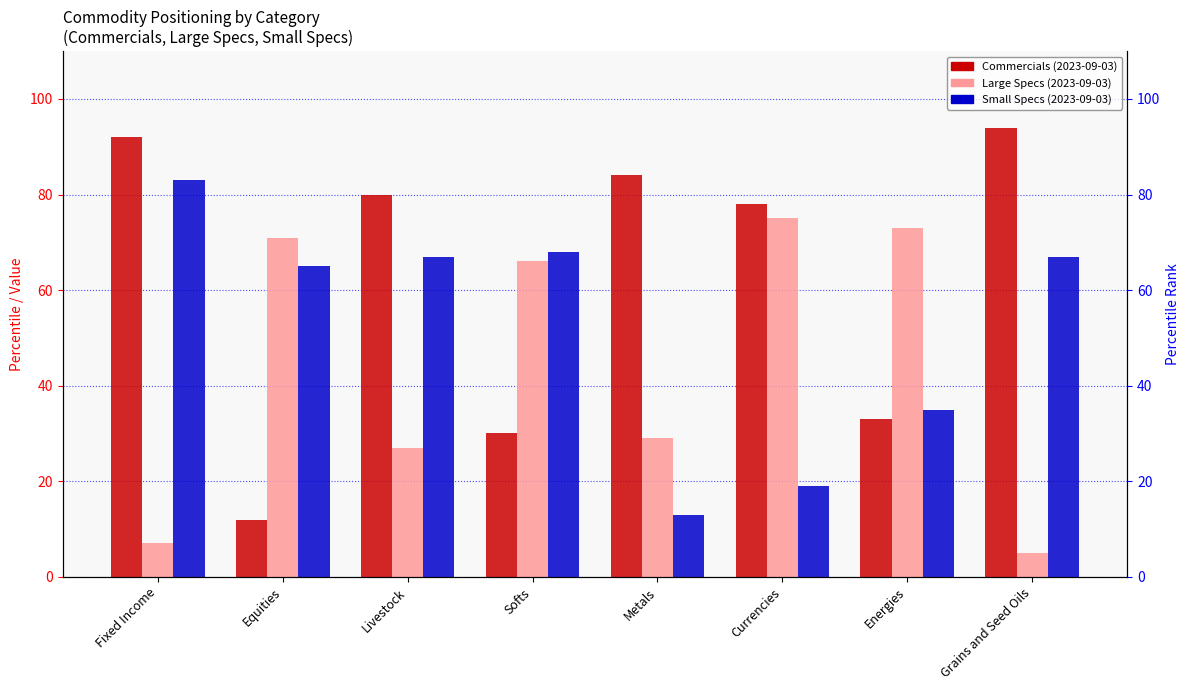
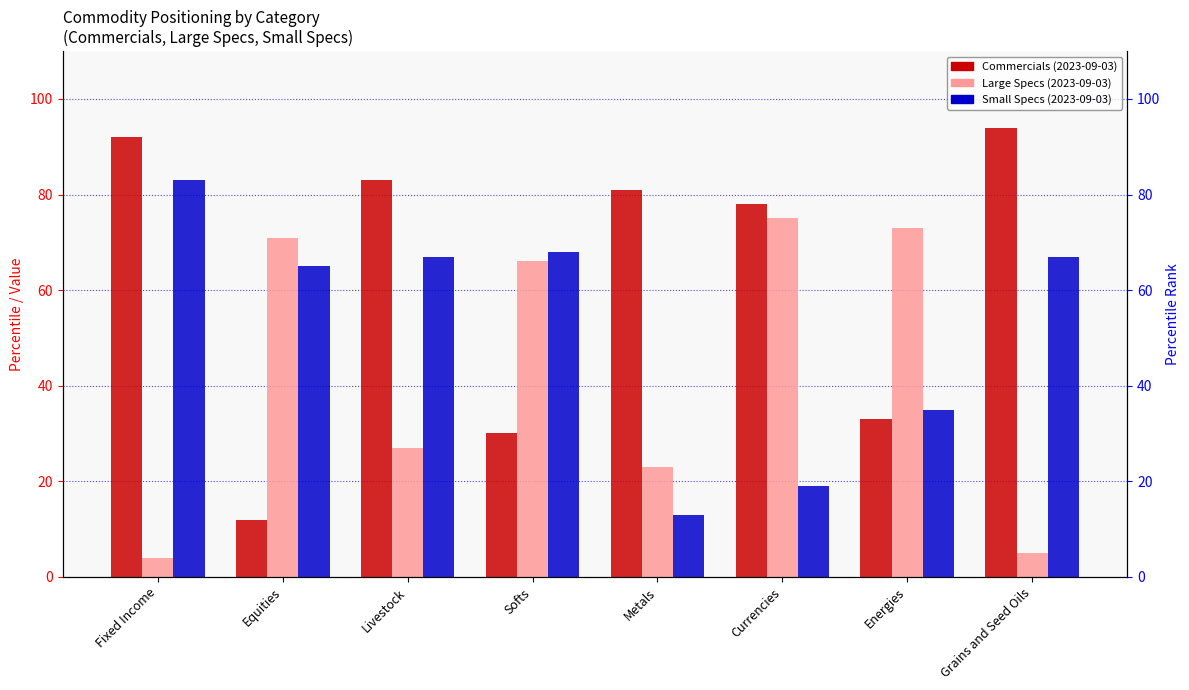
Large Specs (2023-09-03), Fixed Income: 7 -> 4
Commercials (2023-09-03), Livestock: 80 -> 83
Commercials (2023-09-03), Metals: 84 -> 81
Large Specs (2023-09-03), Metals: 29 -> 23
